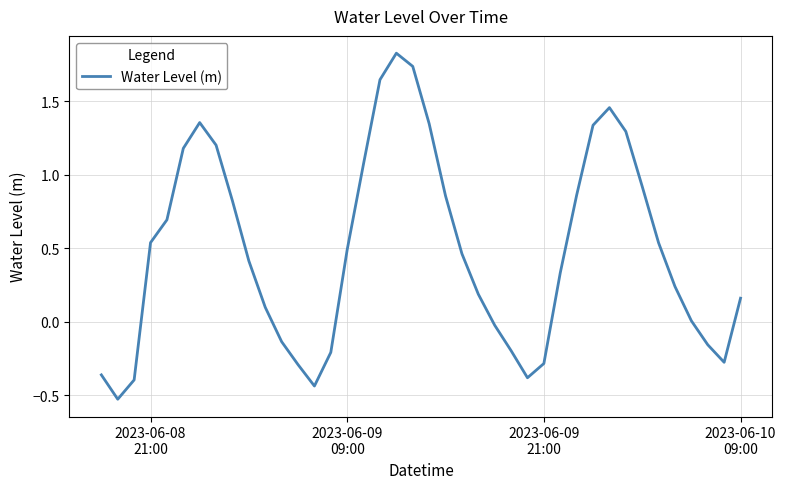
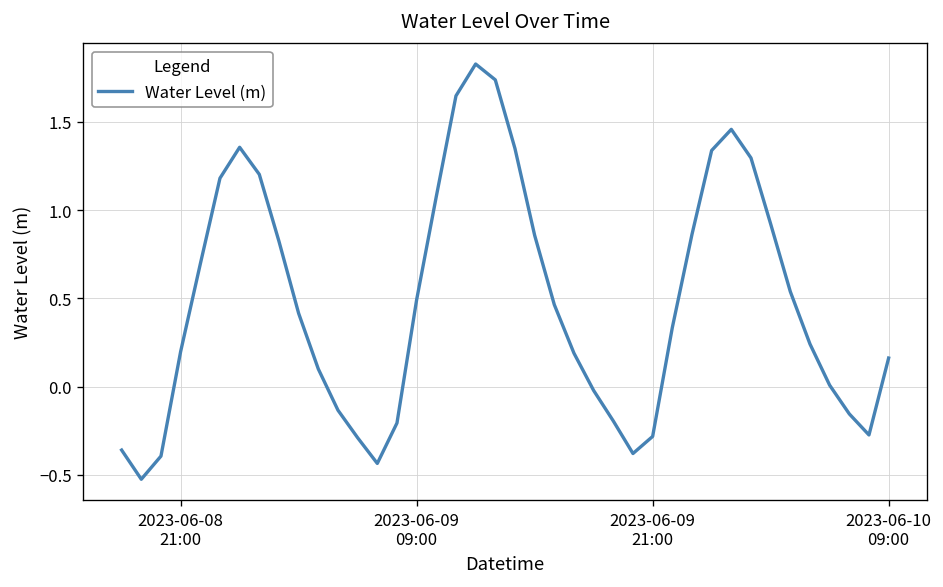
2023-06-08 21:00: 0.54 -> 0.20
